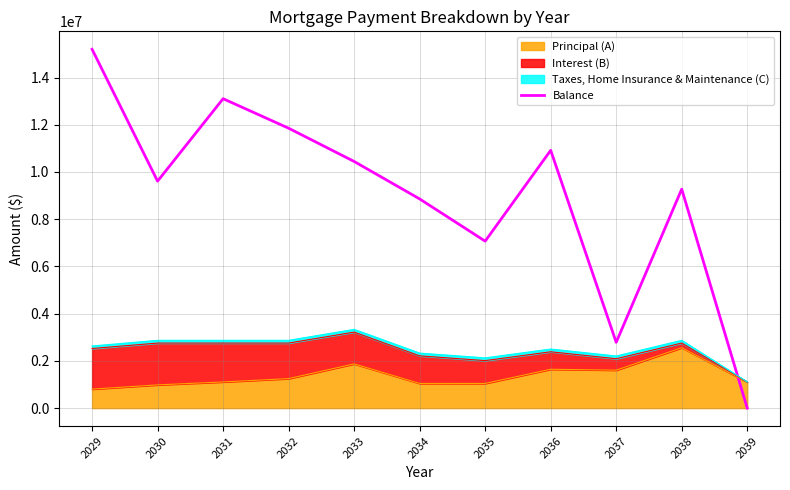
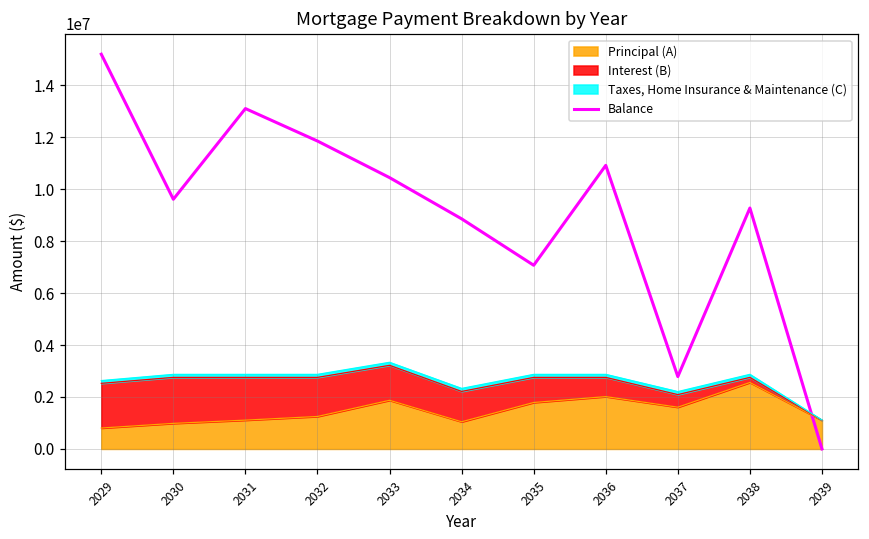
Principal (A), 2035: 1000000 -> 1800000
Principal (A), 2036: 1600000 -> 2000000
